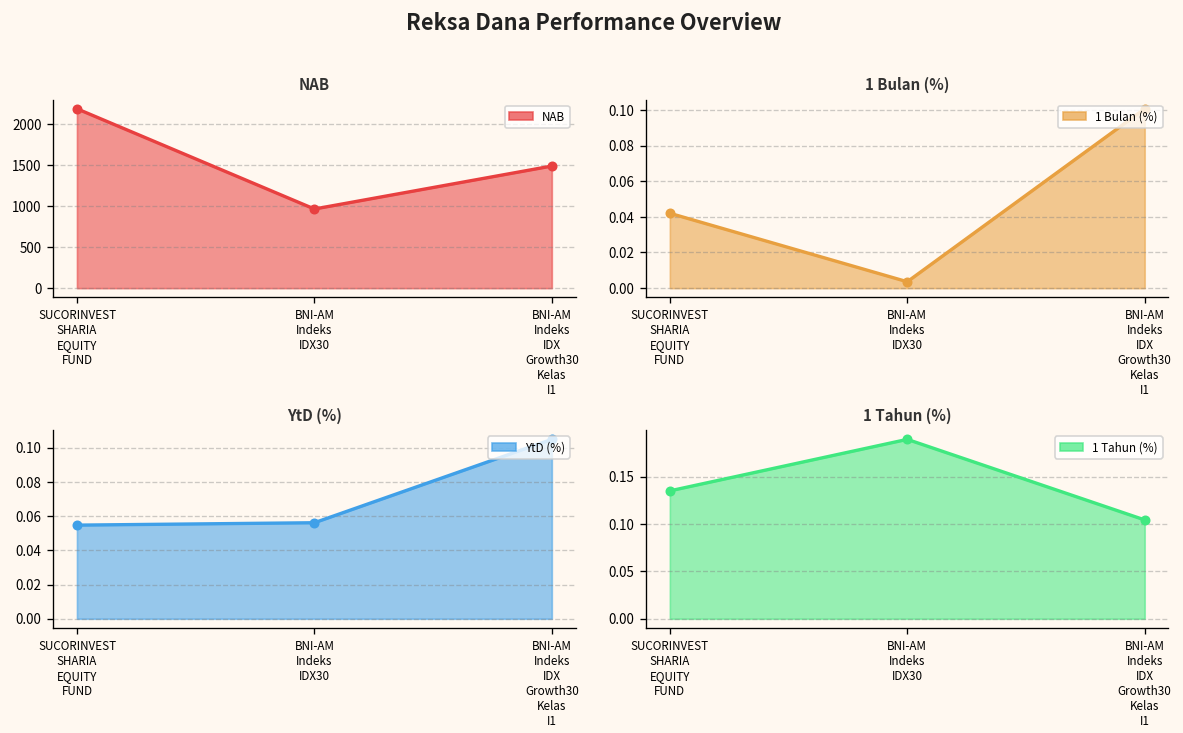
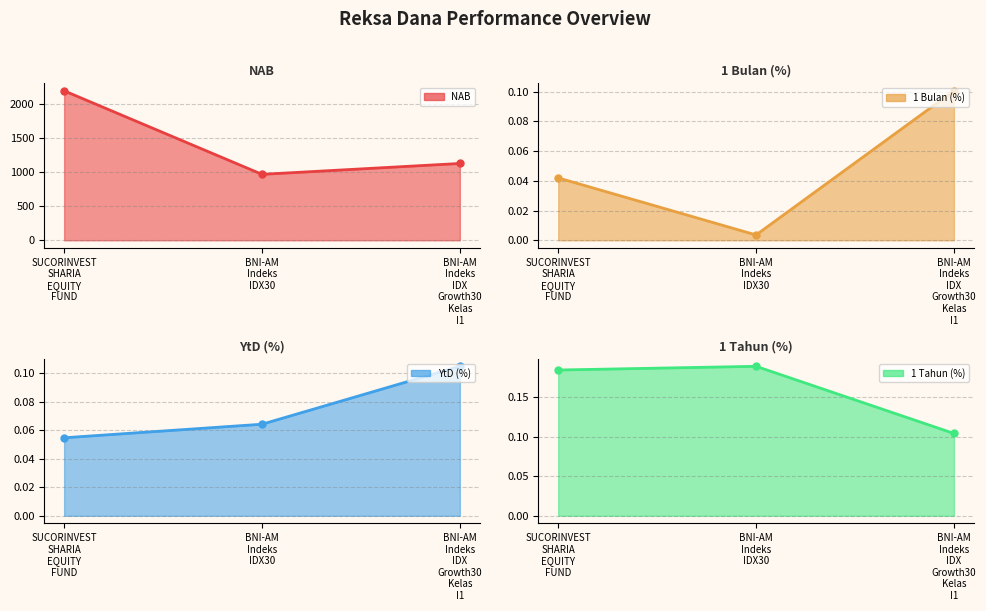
NAB, BNI-AM Indeks IDX Growth30 Kelas I1: 1500 -> 1100
YtD (%), BNI-AM Indeks IDX30: 0.056 -> 0.064
1 Tahun (%), SUCORINVEST SHARIA EQUITY FUND: 0.14 -> 0.18
